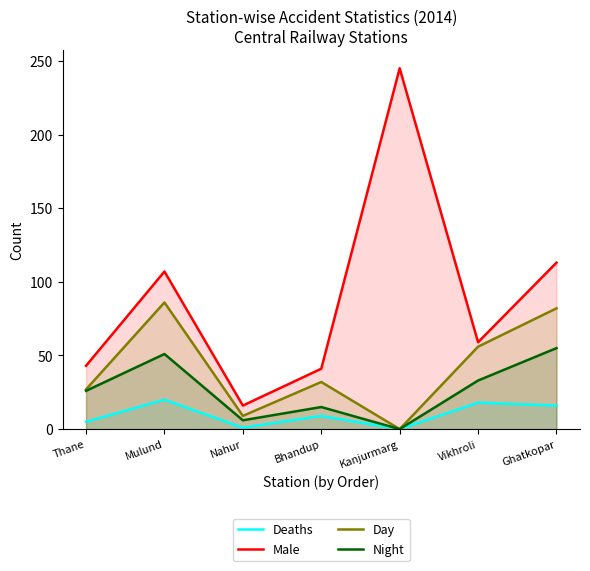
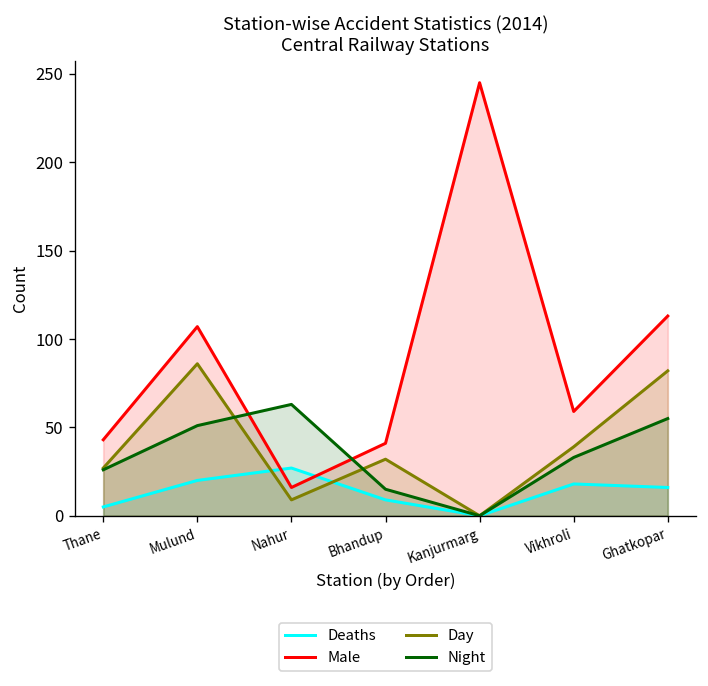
Deaths, Nahur: 1 -> 27
Night, Nahur: 6 -> 63
Day, Vikhroli: 56 -> 39
